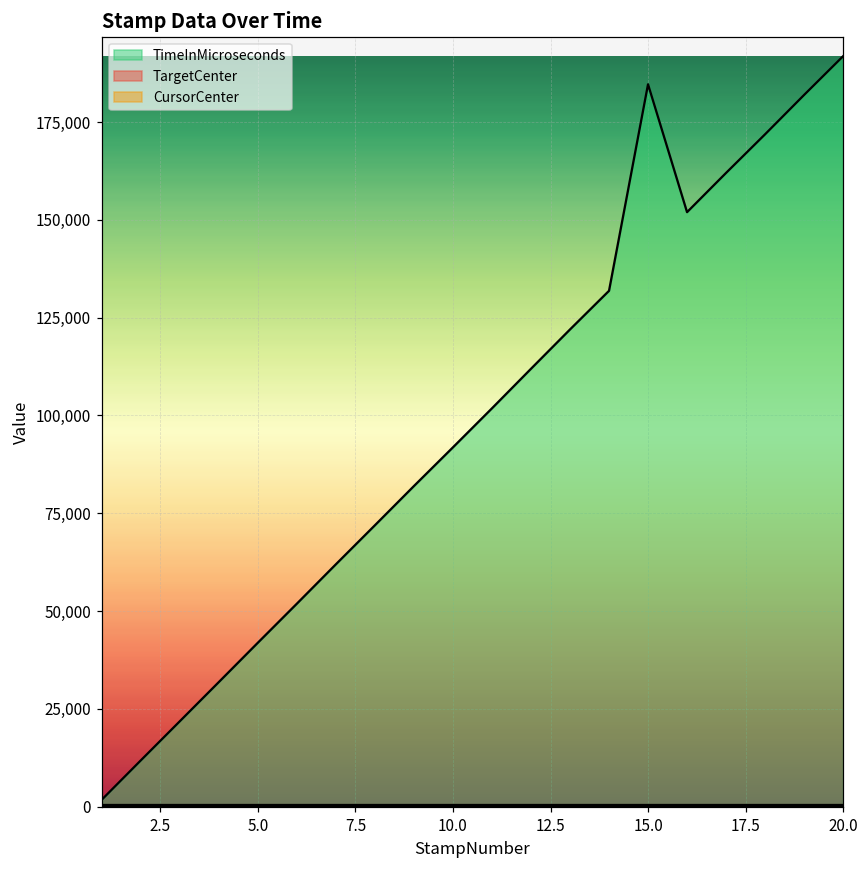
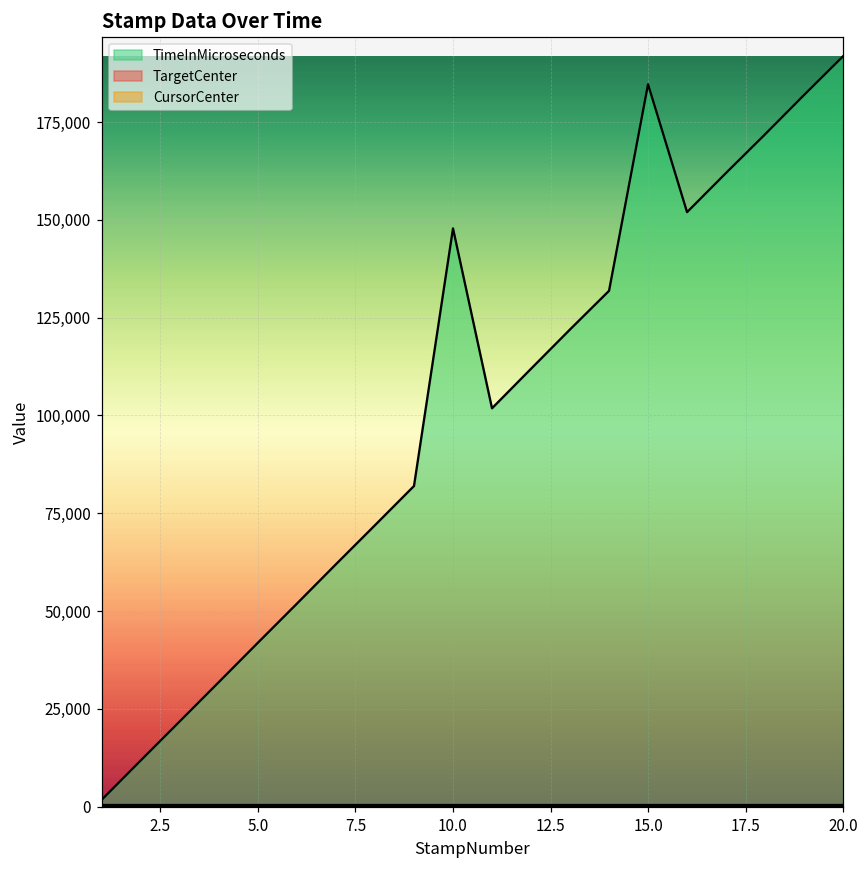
TimeInMicroseconds, 10.0: 92,000 -> 148,000
